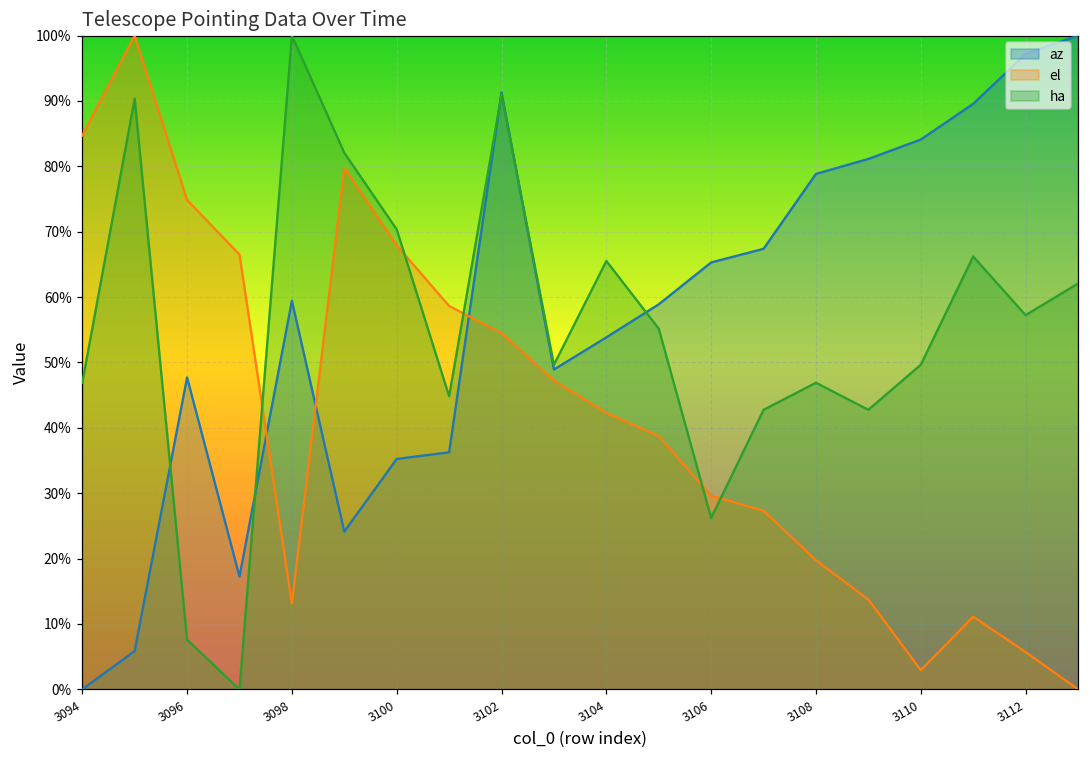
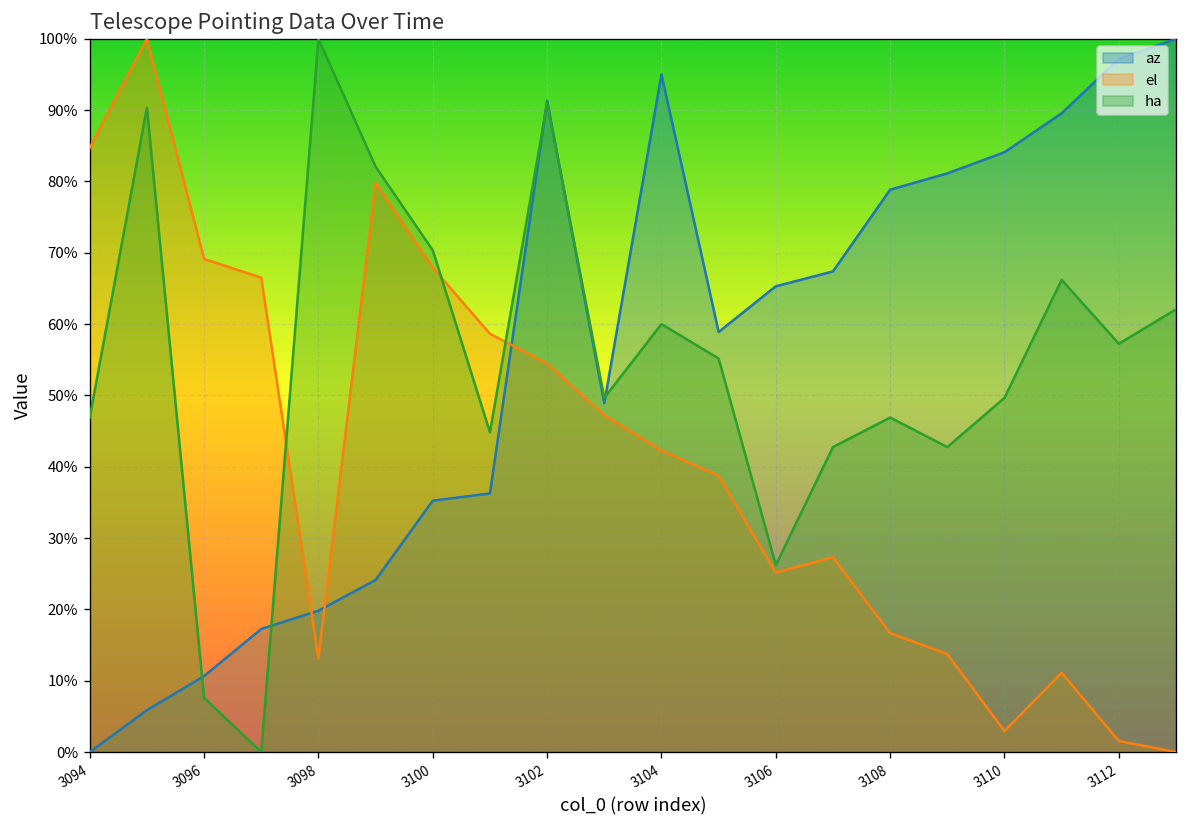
az, 3096: 48% -> 11%
el, 3096: 75% -> 69%
az, 3098: 59% -> 20%
az, 3104: 54% -> 95%
ha, 3104: 66% -> 60%
el, 3106: 30% -> 25%
el, 3108: 20% -> 17%
el, 3112: 6% -> 2%
